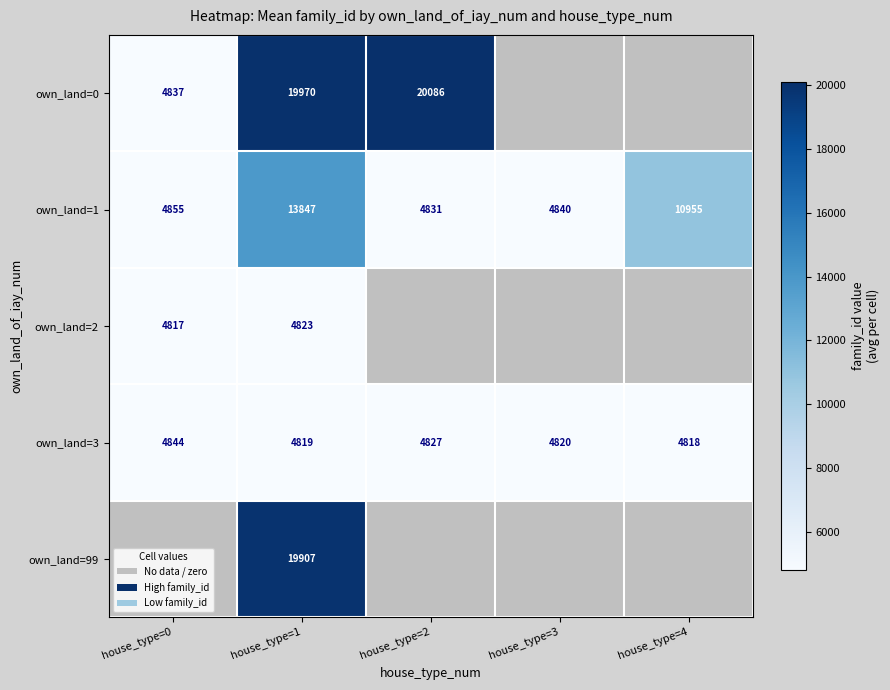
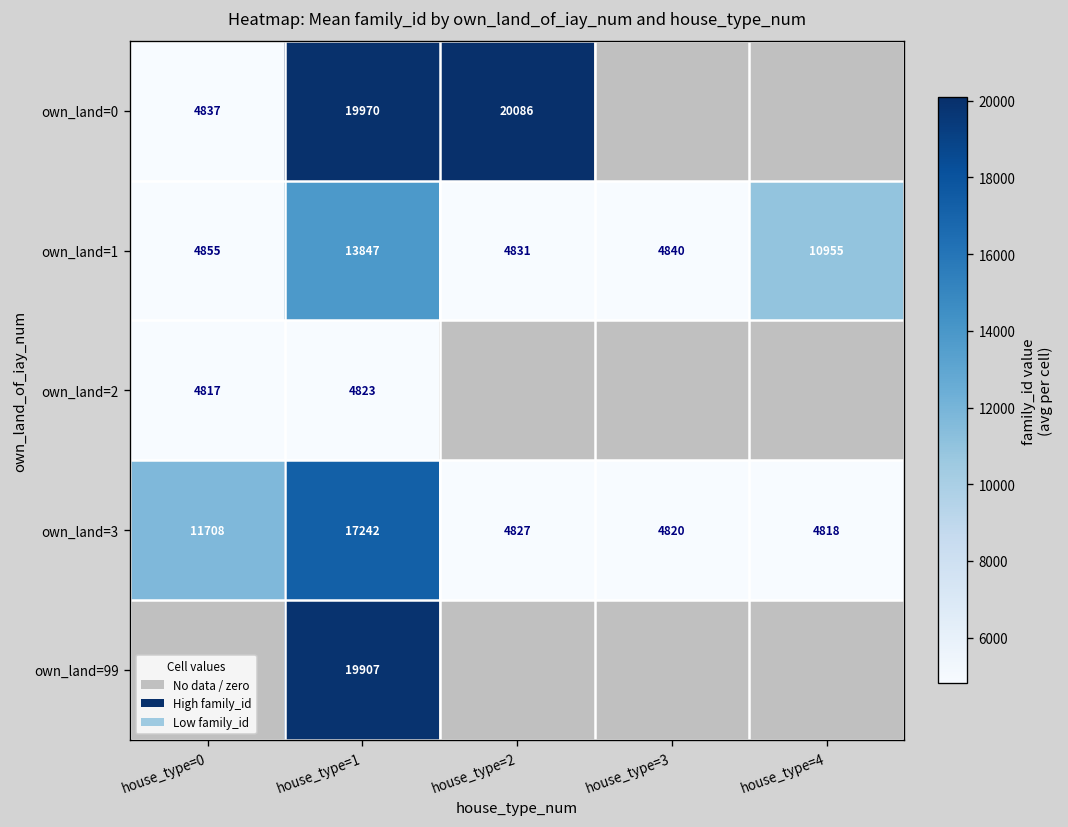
own_land=3, house_type=0: 4844 -> 11708
own_land=3, house_type=1: 4819 -> 17242
